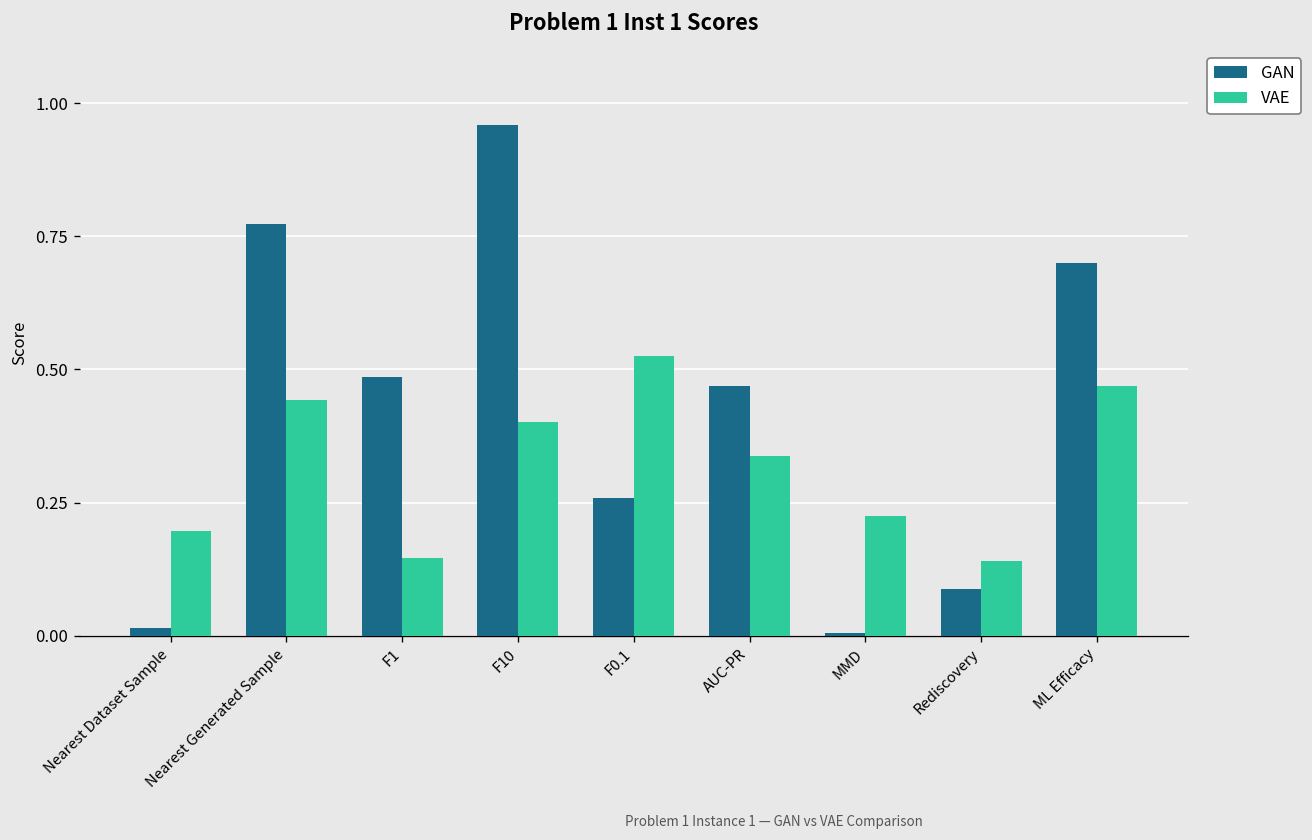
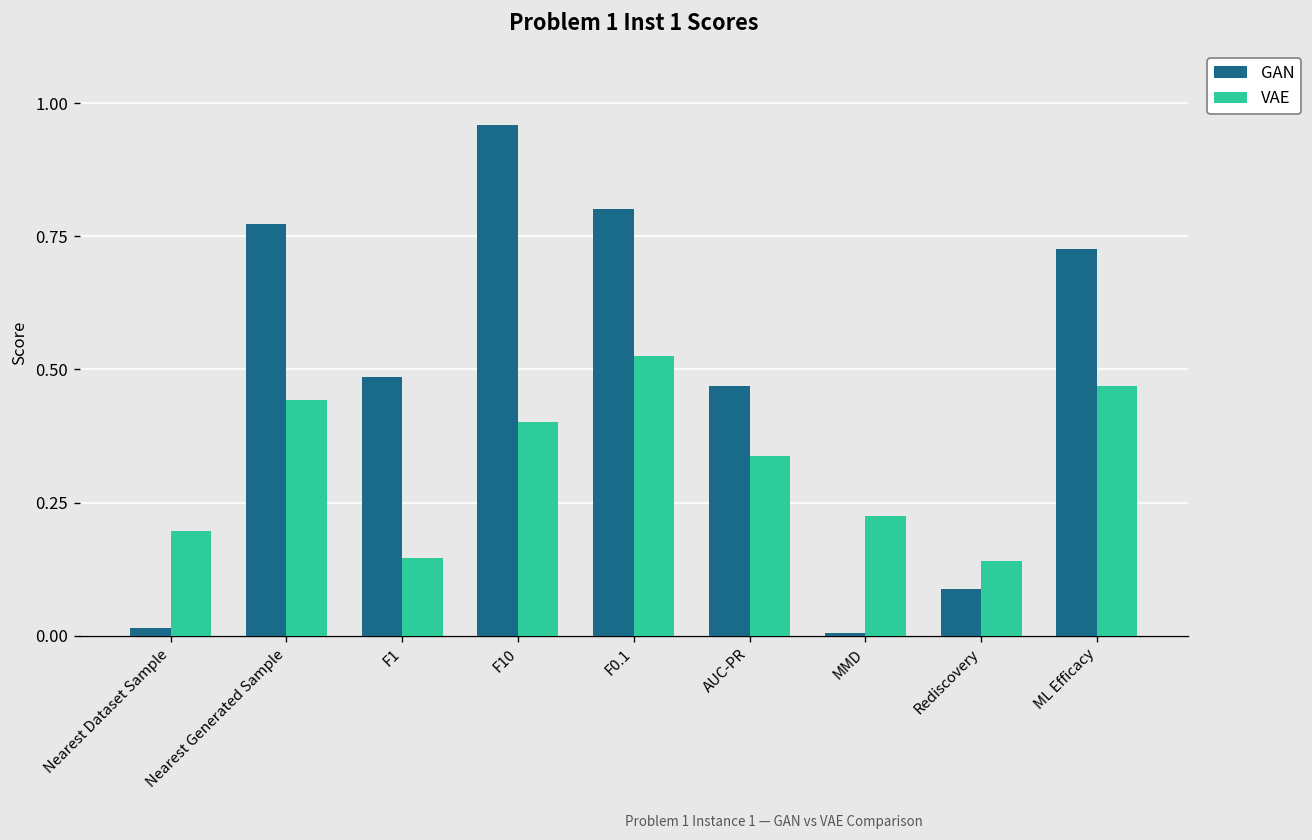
GAN, F0.1: 0.26 -> 0.80
GAN, ML Efficacy: 0.70 -> 0.73
